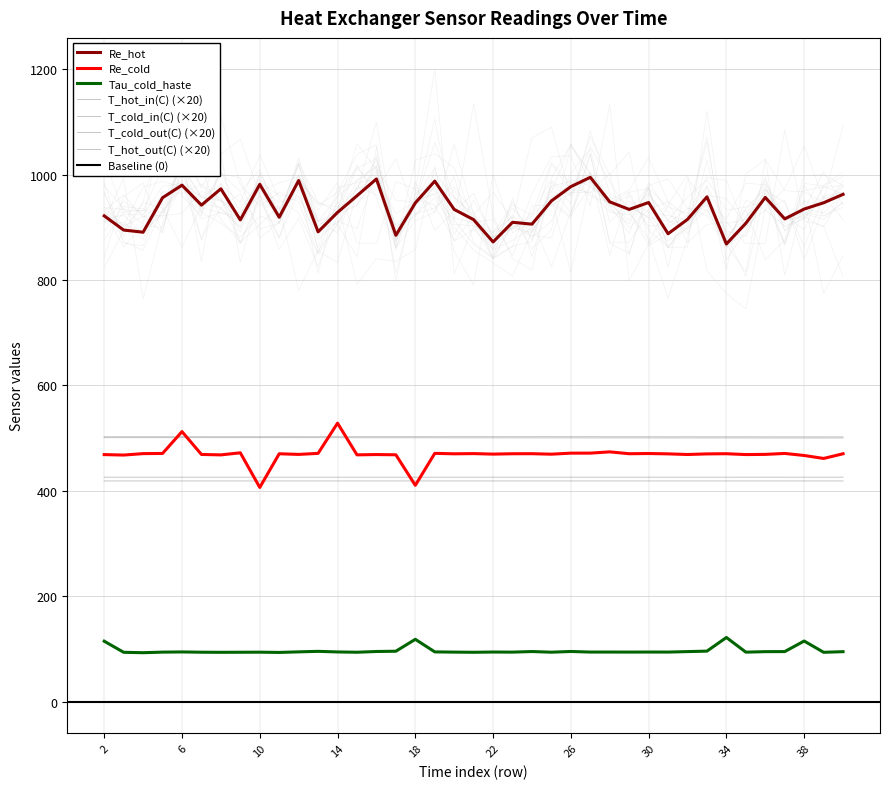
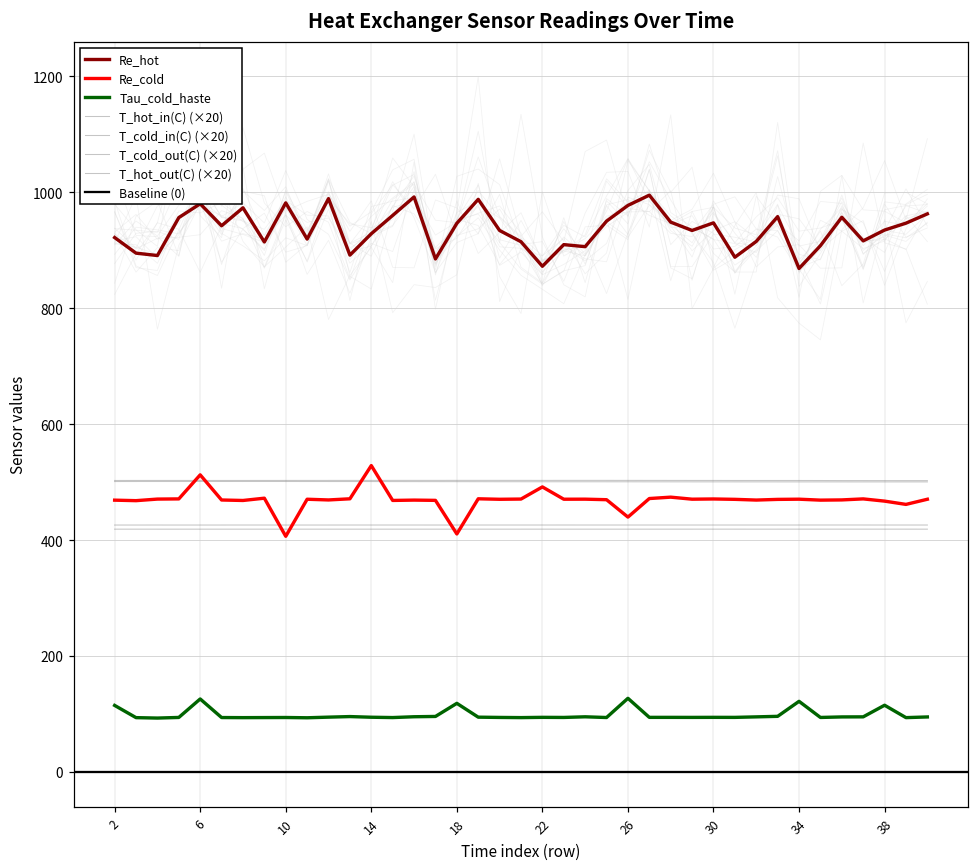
Tau_cold_haste, 6: 90 -> 130
Re_cold, 22: 470 -> 490
Re_cold, 26: 470 -> 440
Tau_cold_haste, 26: 100 -> 130
